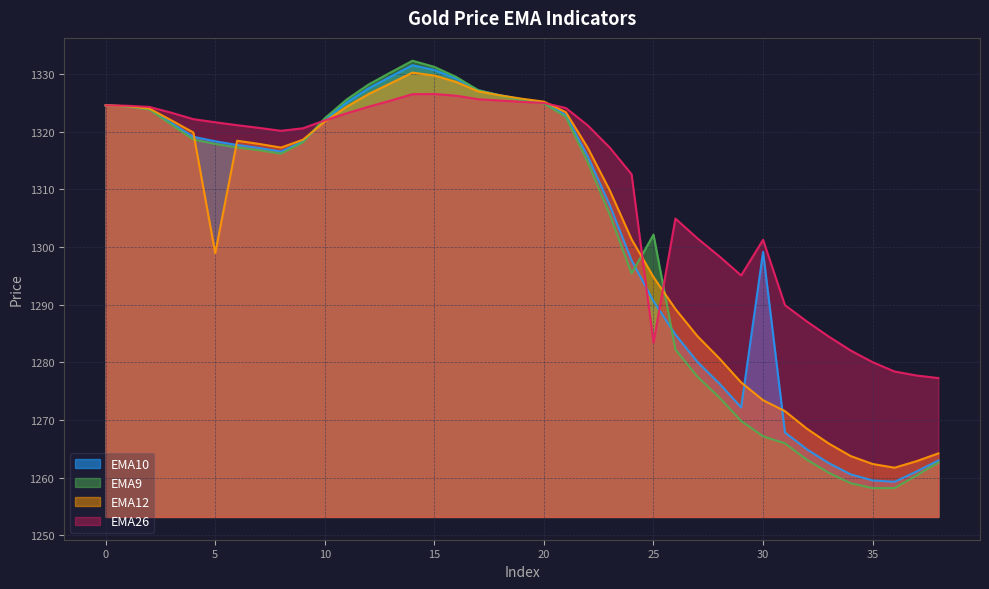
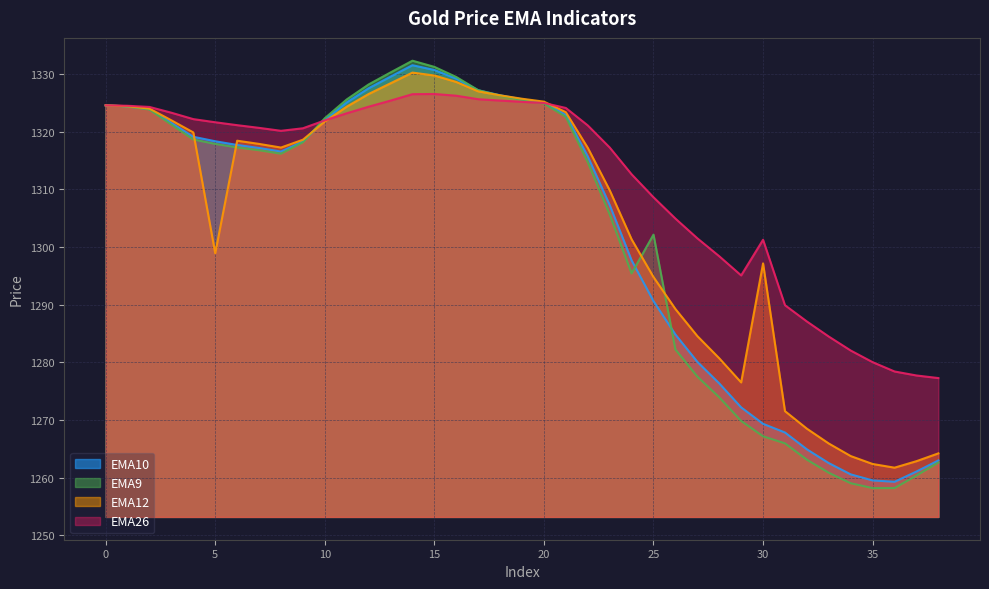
EMA26, 25: 1283 -> 1309
EMA10, 30: 1299 -> 1269
EMA12, 30: 1273 -> 1297
